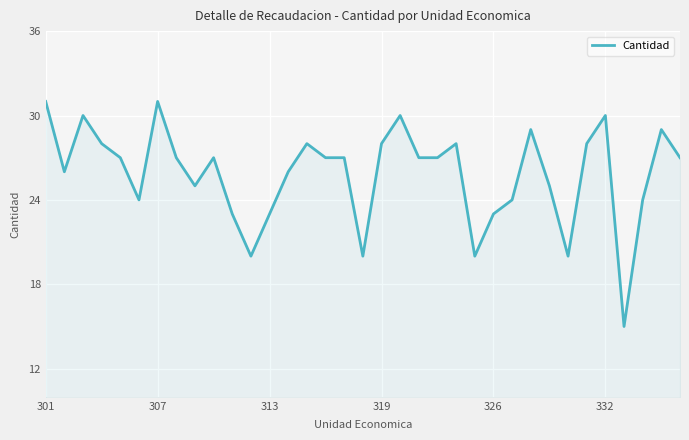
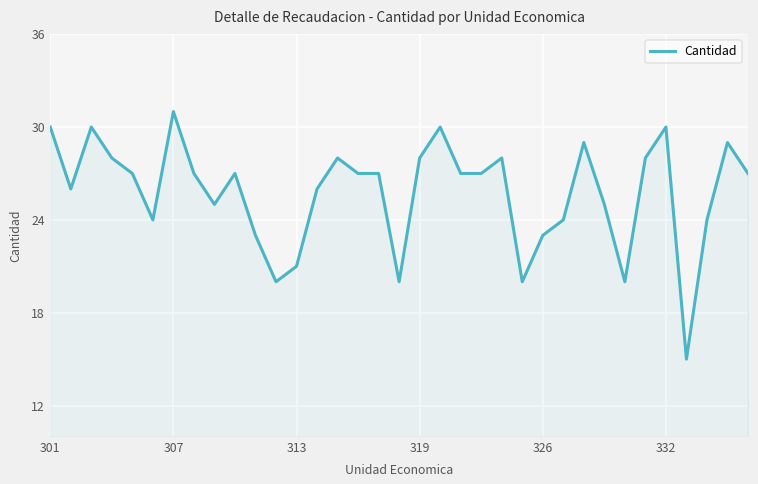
301: 31 -> 30
313: 23 -> 21
